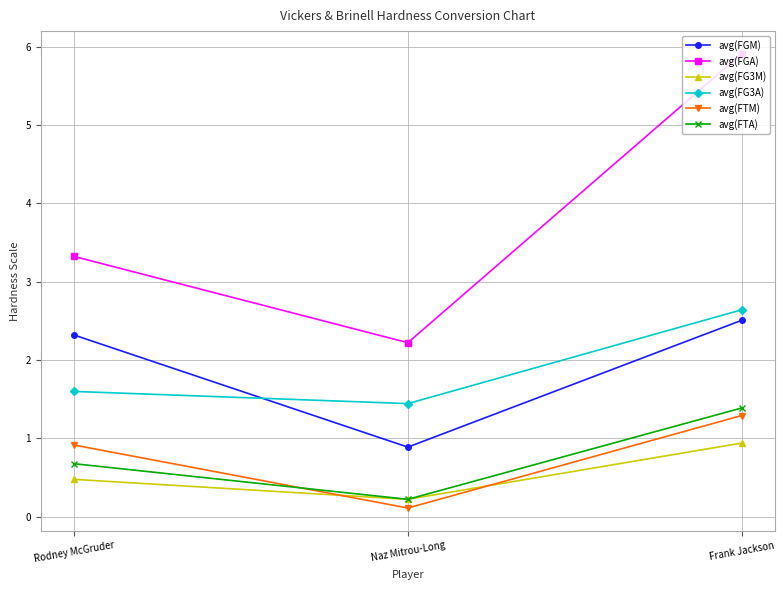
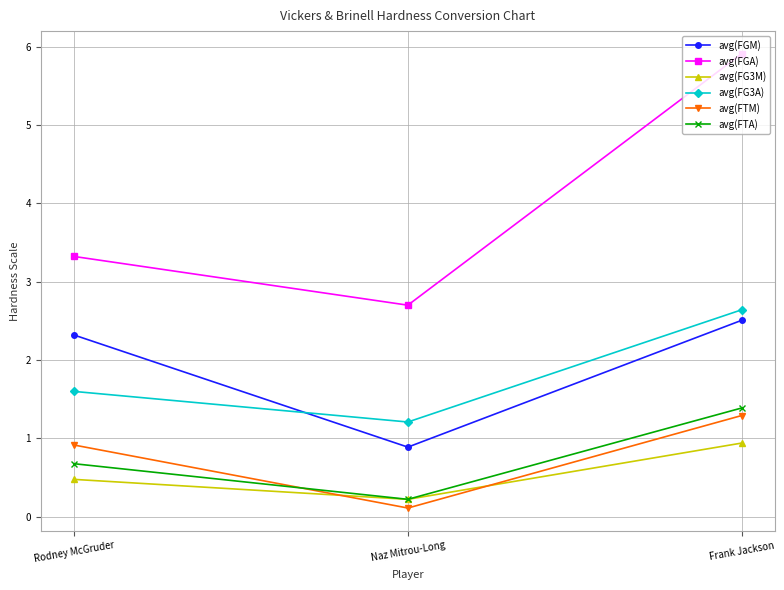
avg(FGA), Naz Mitrou-Long: 2.2 -> 2.7
avg(FG3A), Naz Mitrou-Long: 1.4 -> 1.2
